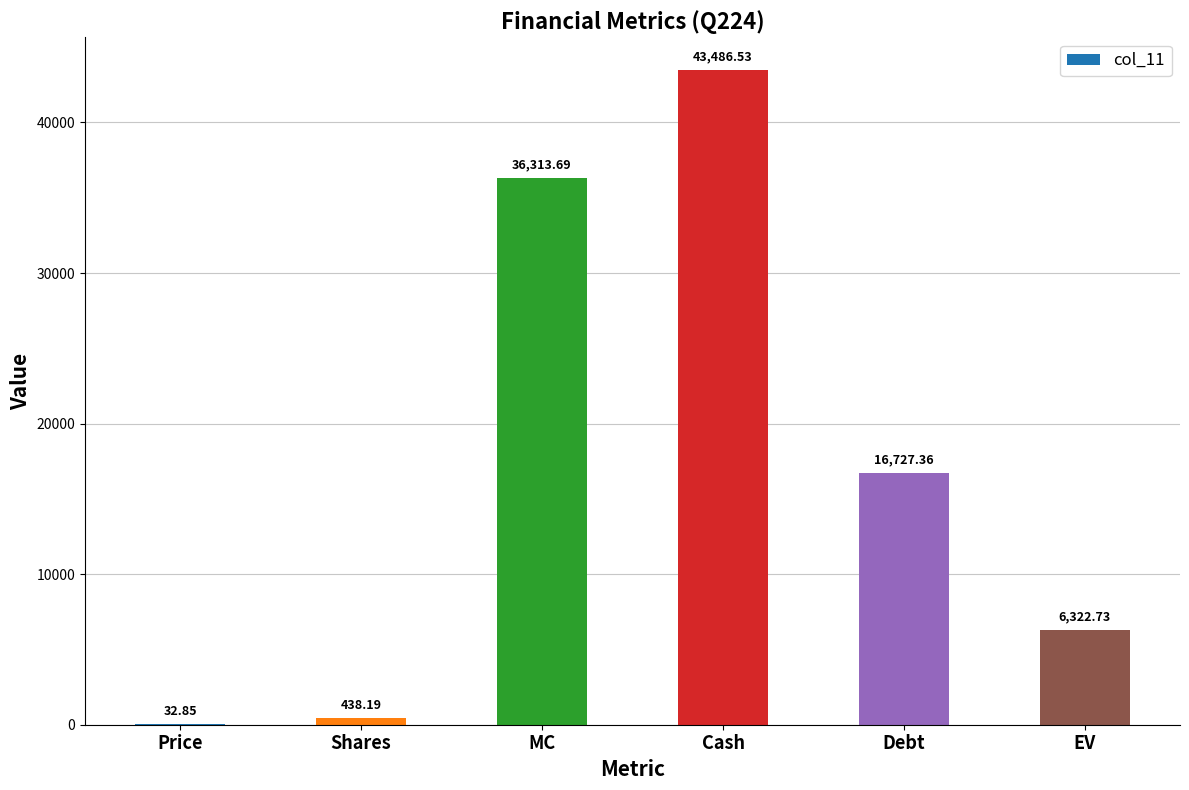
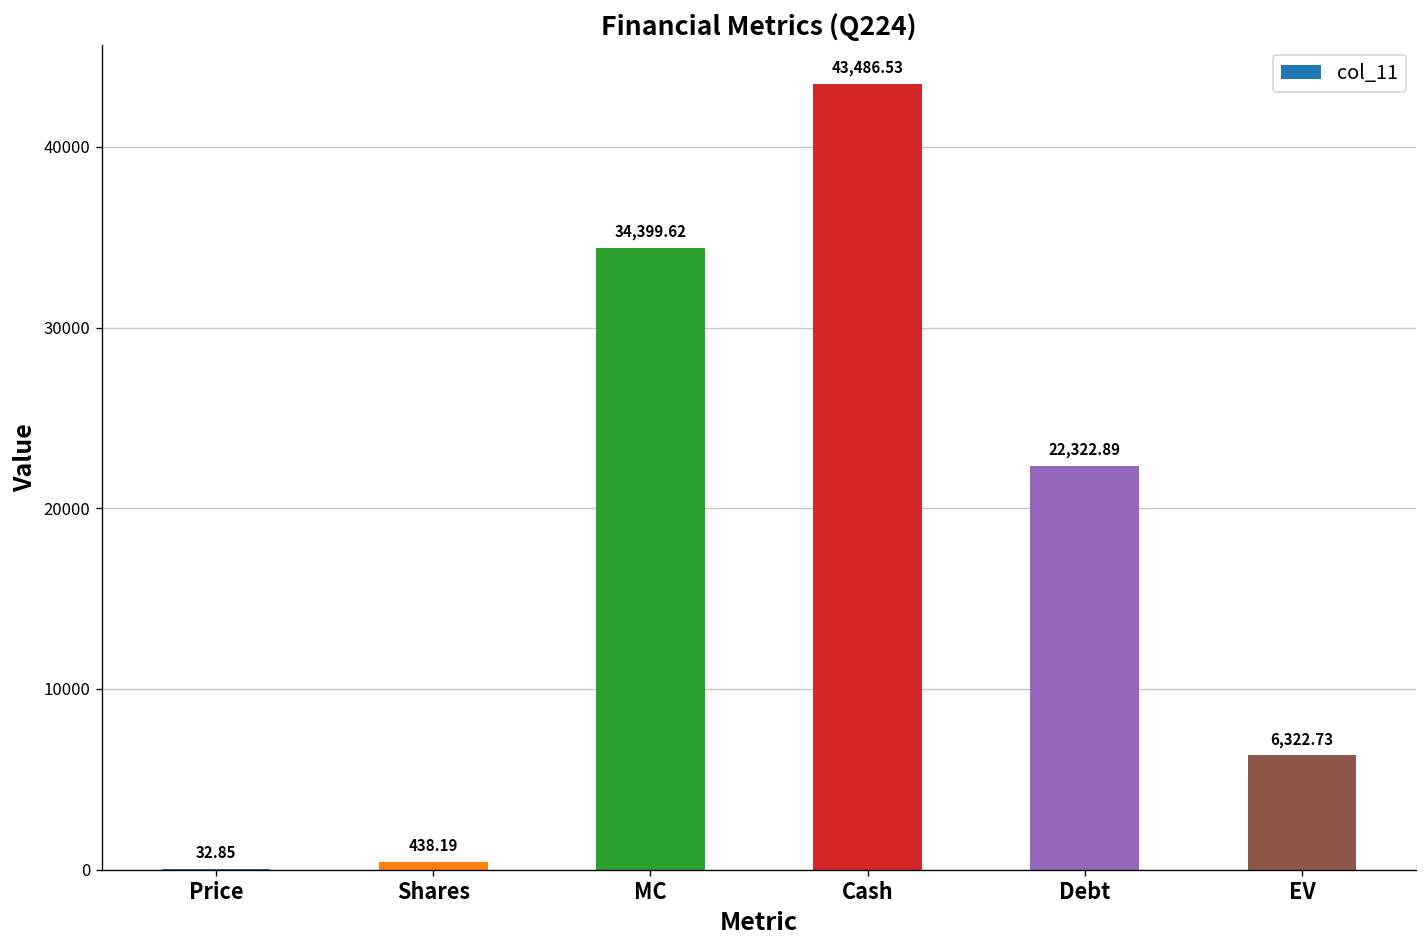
MC: 36,313.69 -> 34,399.62
Debt: 16,727.36 -> 22,322.89
